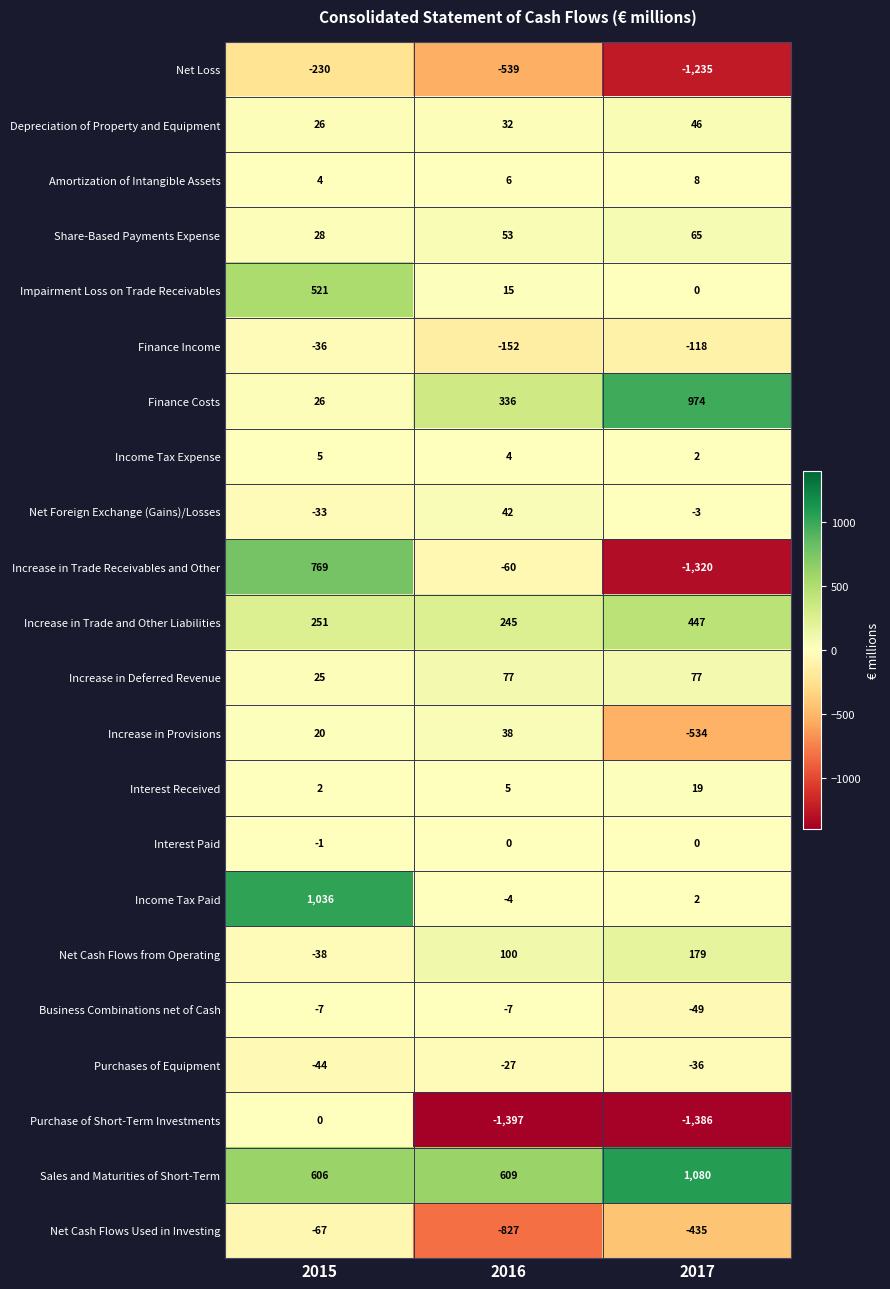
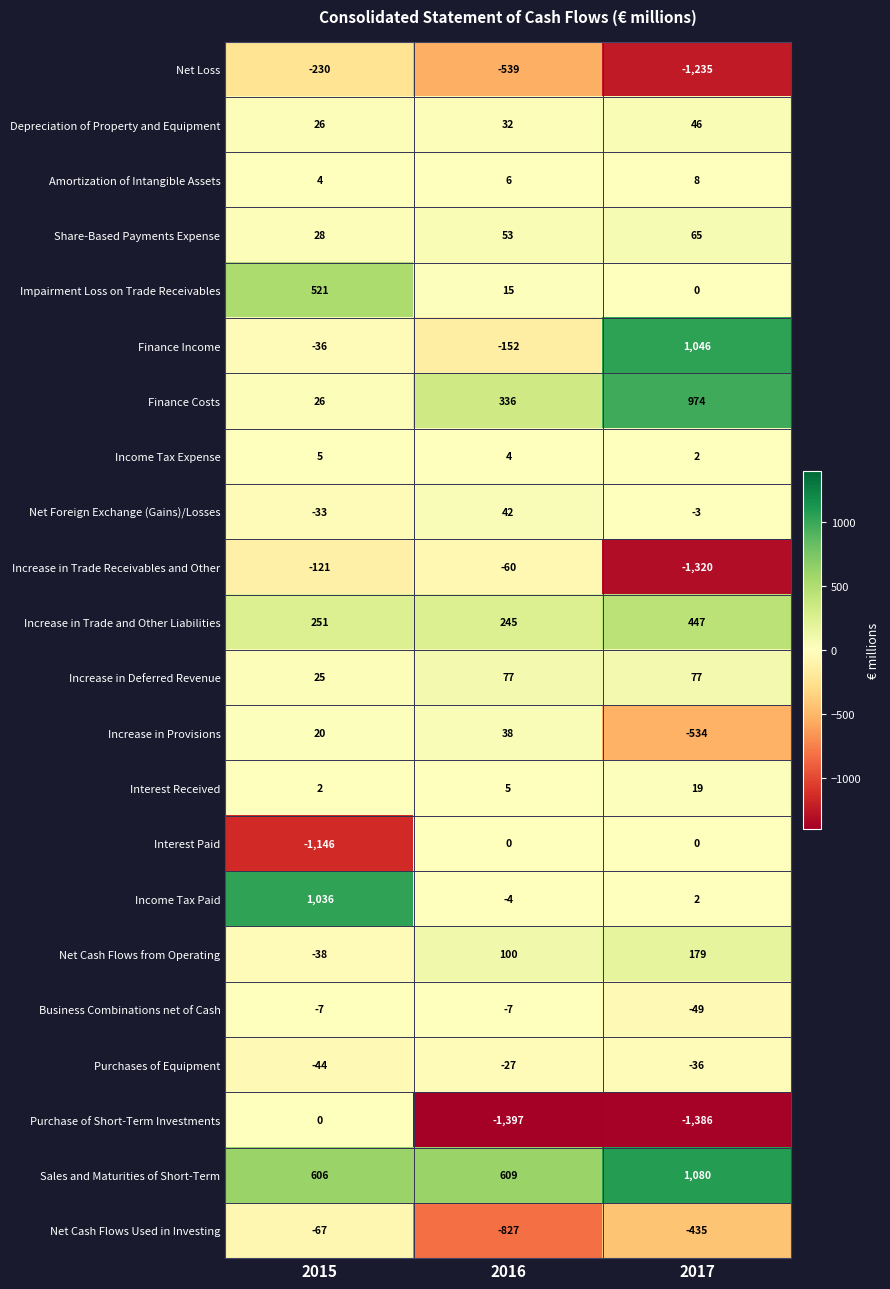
Finance Income, 2017: -118 -> 1,046
Increase in Trade Receivables and Other, 2015: 769 -> -121
Interest Paid, 2015: -1 -> -1,146
